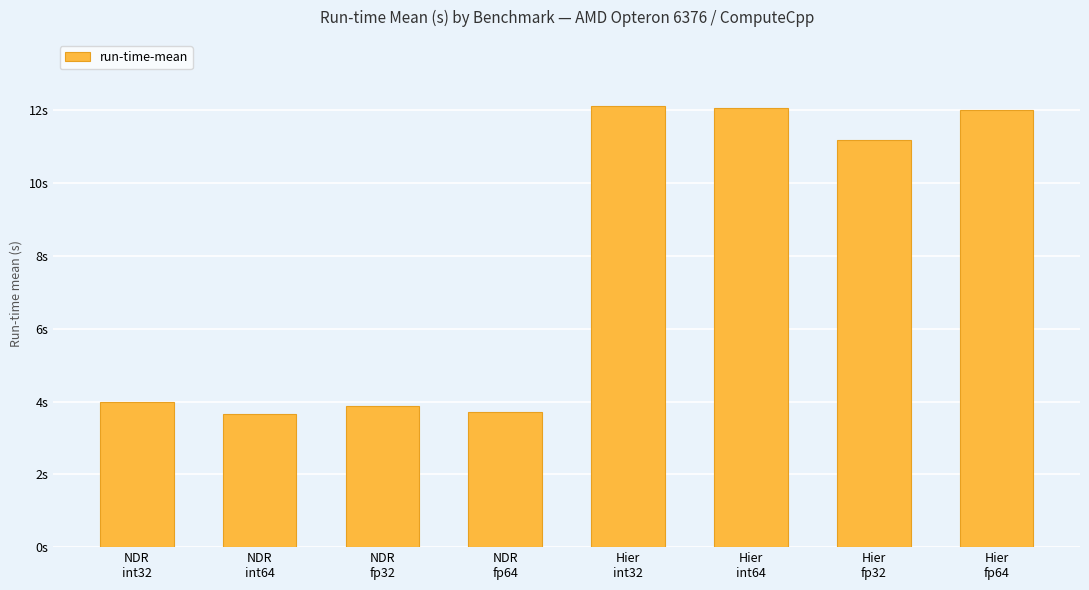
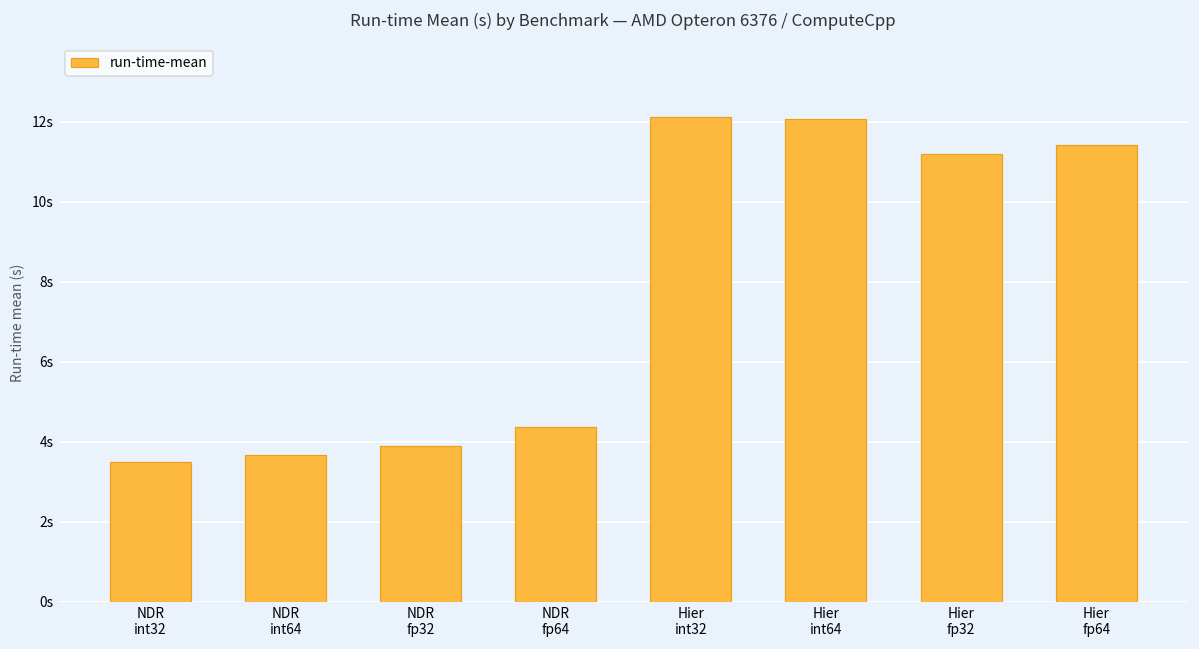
NDR int32: 4.0s -> 3.5s
NDR fp64: 3.7s -> 4.4s
Hier fp64: 12.0s -> 11.4s
